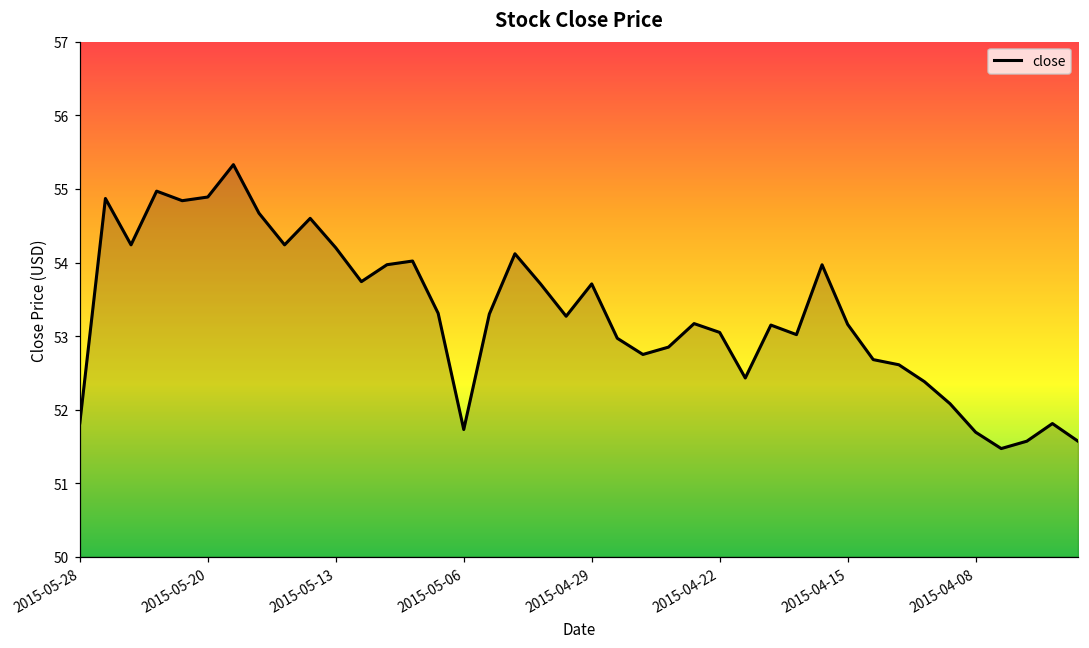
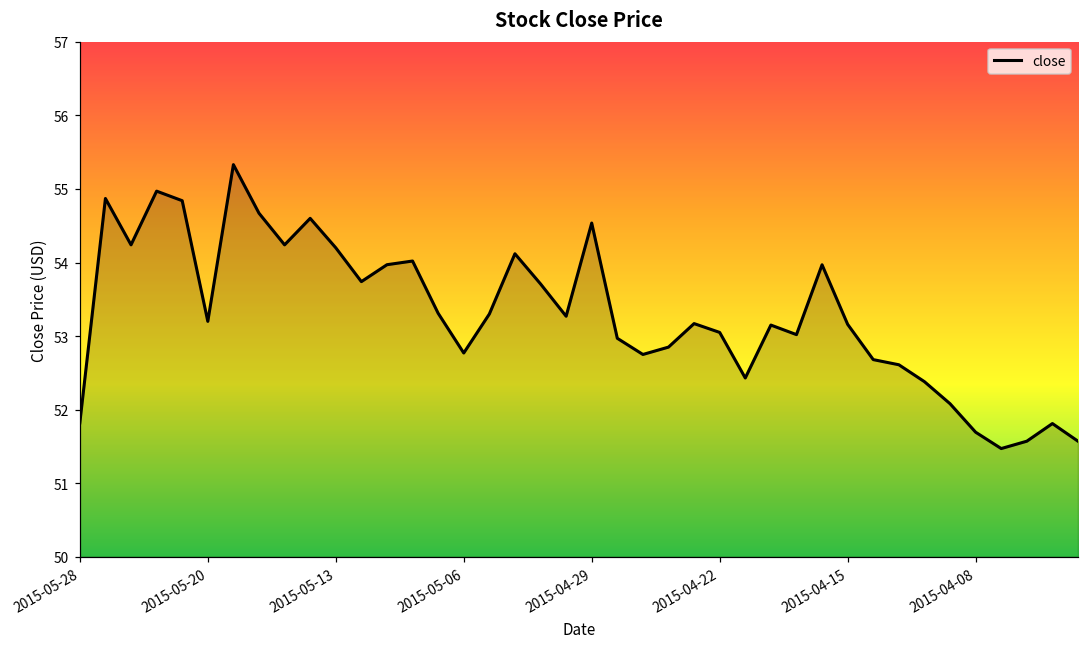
2015-05-20: 54.9 -> 53.2
2015-05-06: 51.7 -> 52.8
2015-04-29: 53.7 -> 54.5
